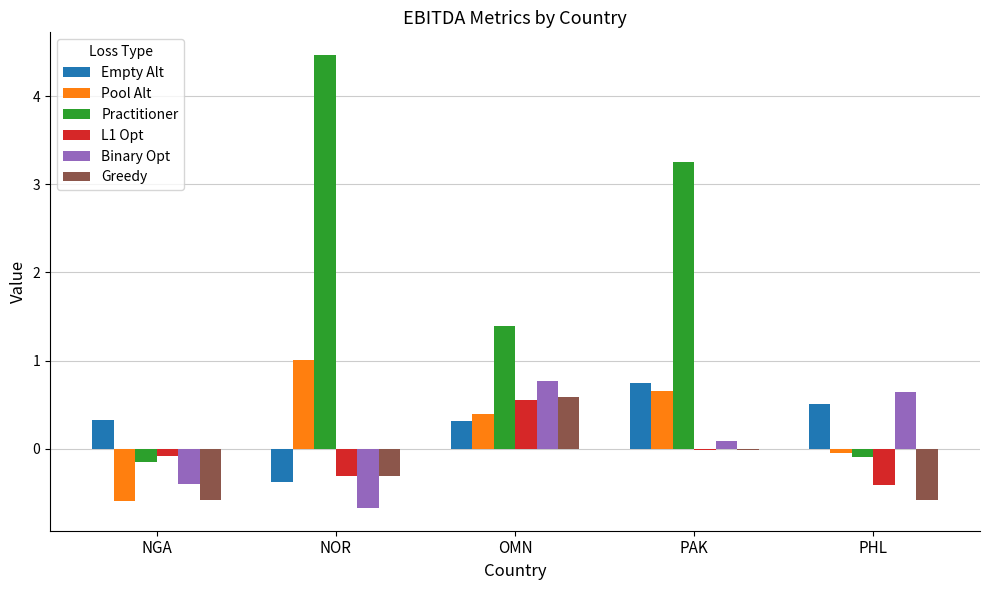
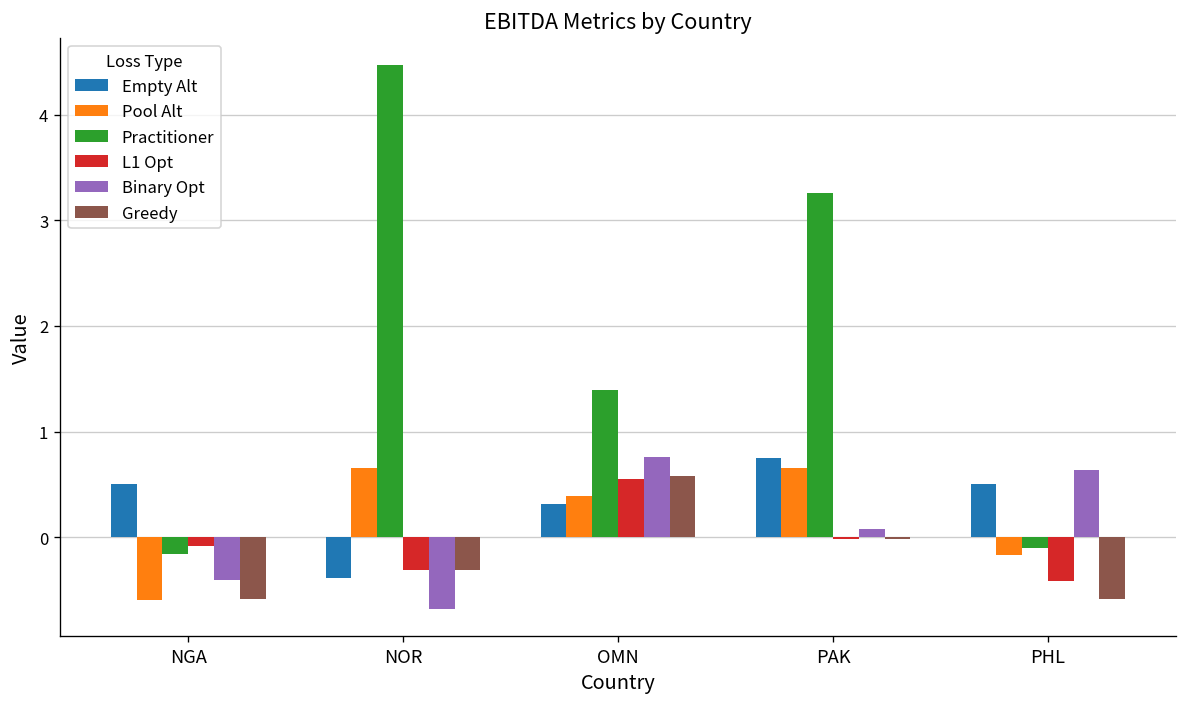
Empty Alt, NGA: 0.3 -> 0.5
Pool Alt, NOR: 1.0 -> 0.7
Pool Alt, PHL: 0.0 -> -0.2
